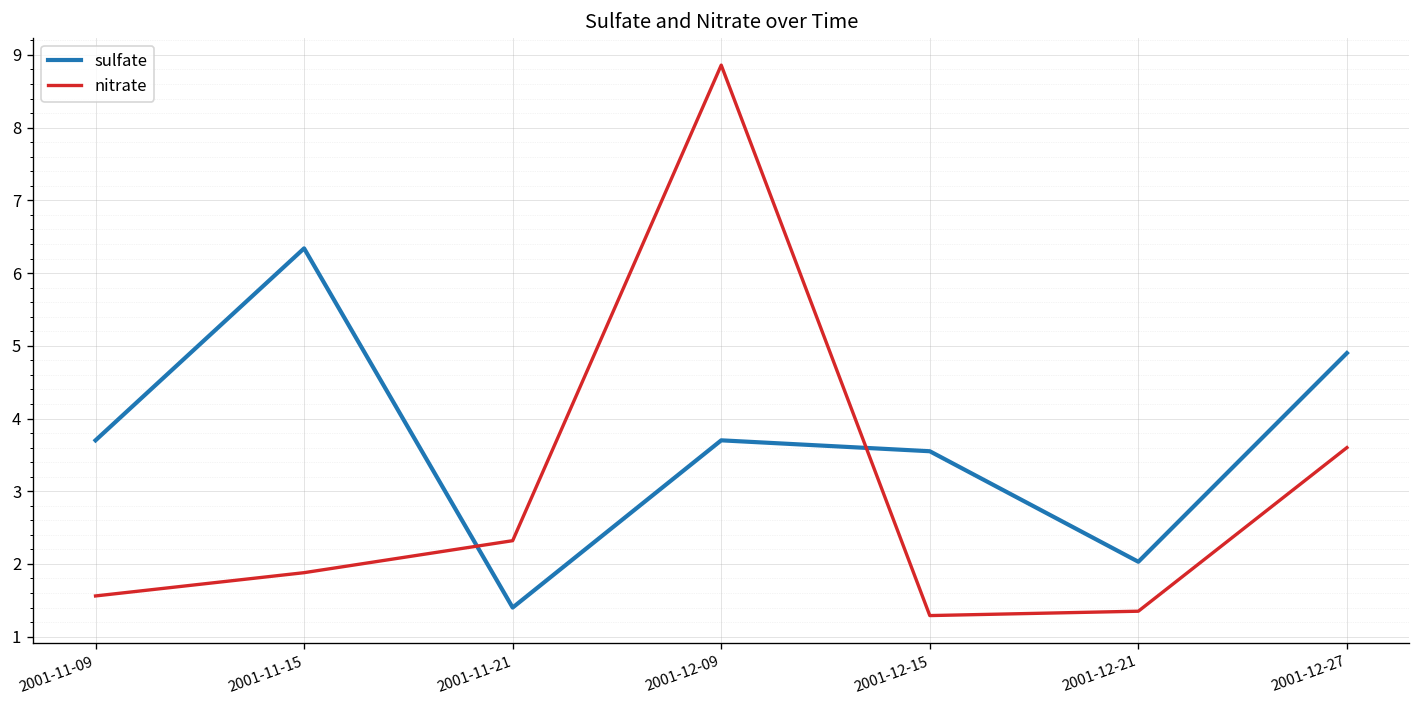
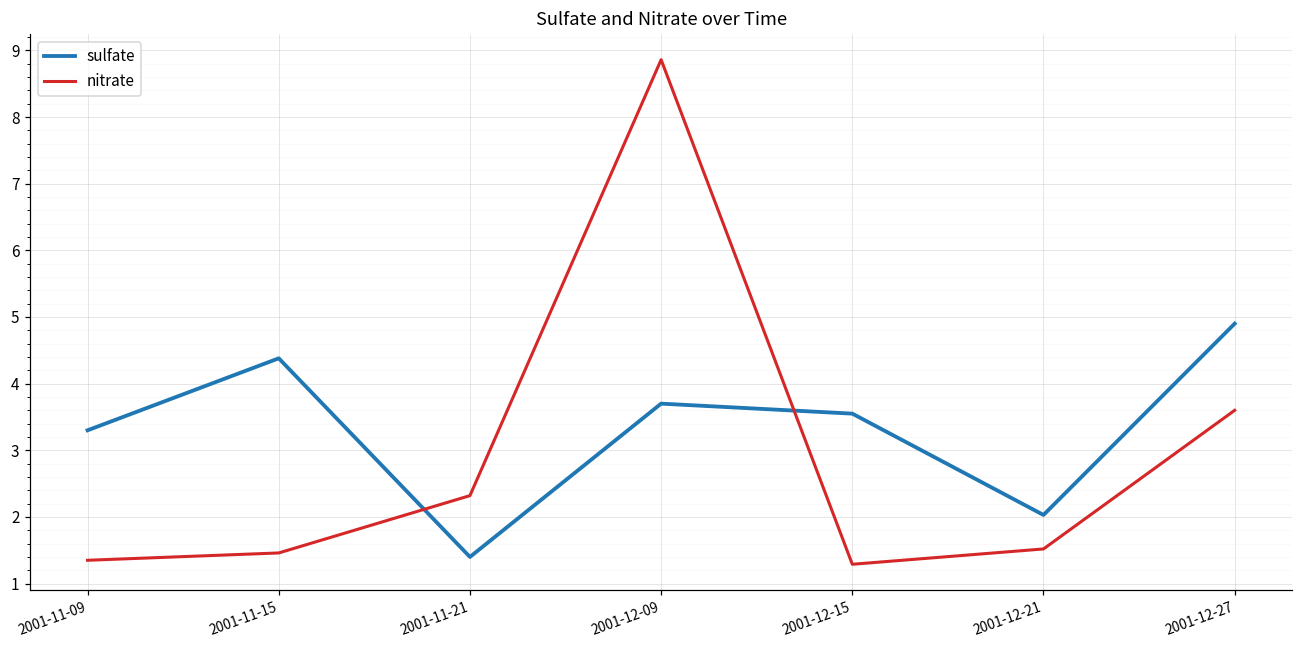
sulfate, 2001-11-09: 3.7 -> 3.3
nitrate, 2001-11-09: 1.6 -> 1.4
sulfate, 2001-11-15: 6.3 -> 4.4
nitrate, 2001-11-15: 1.9 -> 1.5
nitrate, 2001-12-21: 1.4 -> 1.5
